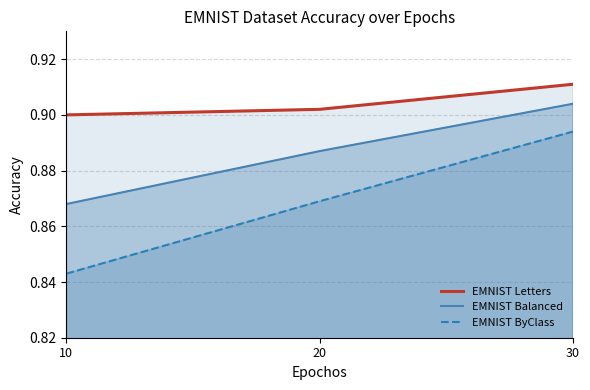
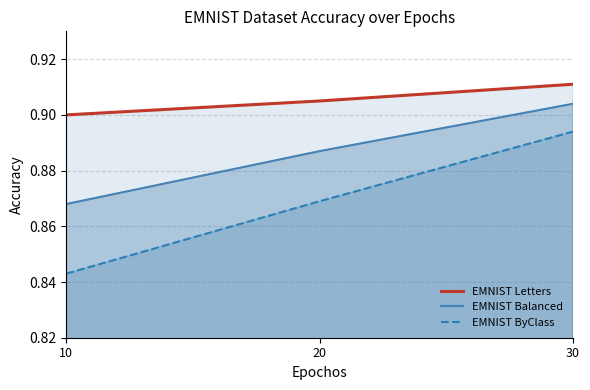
EMNIST Letters, 20: 0.902 -> 0.905
